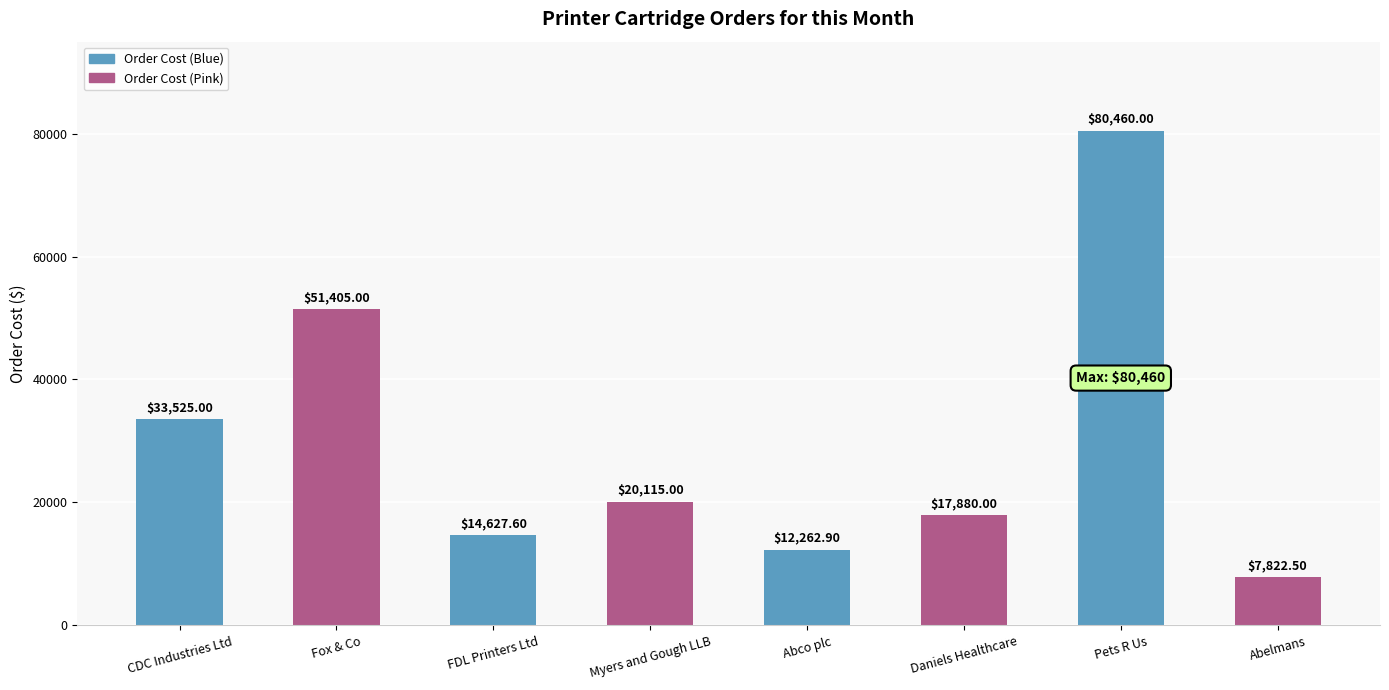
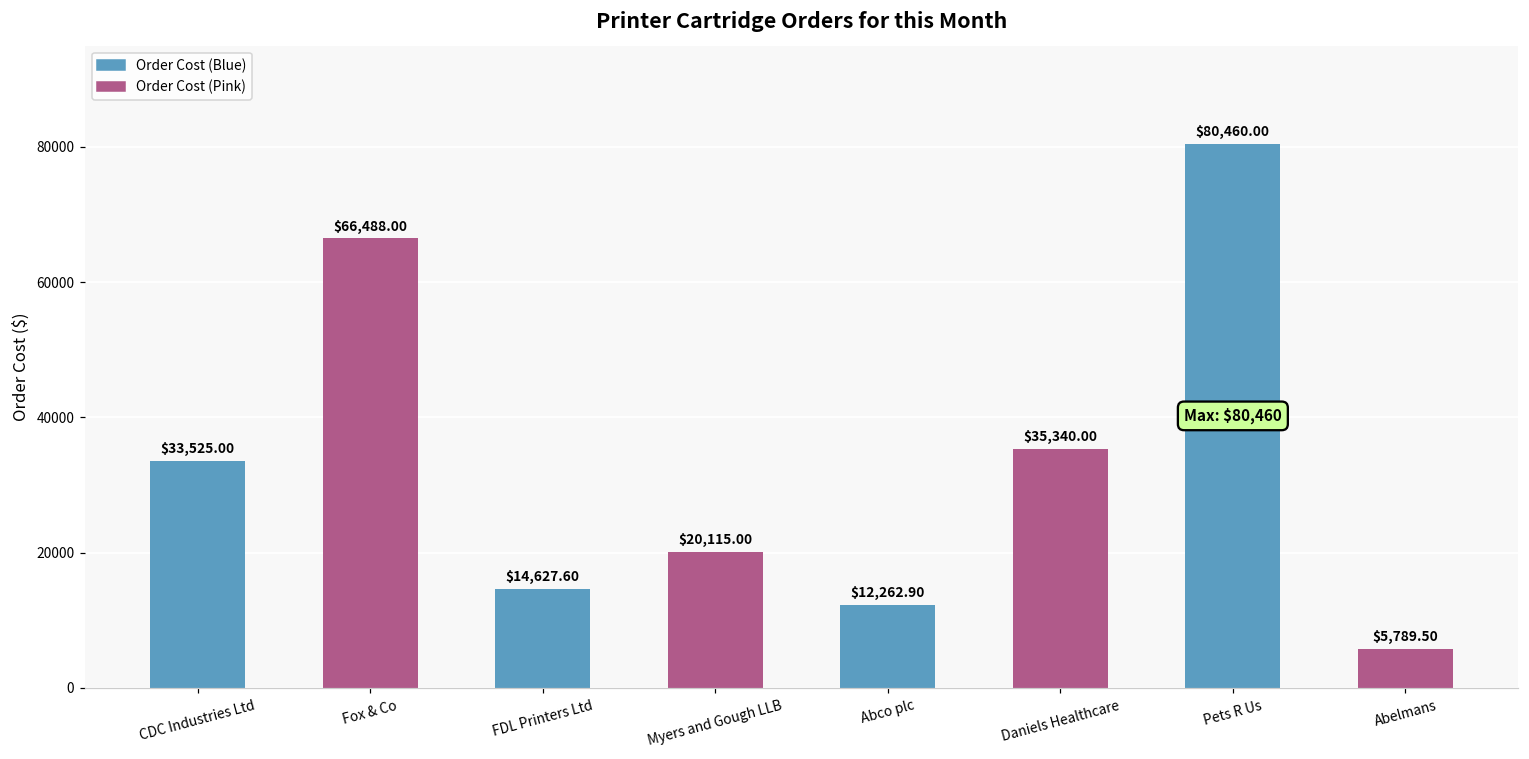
Fox & Co: $51,405.00 -> $66,488.00
Daniels Healthcare: $17,880.00 -> $35,340.00
Abelmans: $7,822.50 -> $5,789.50
